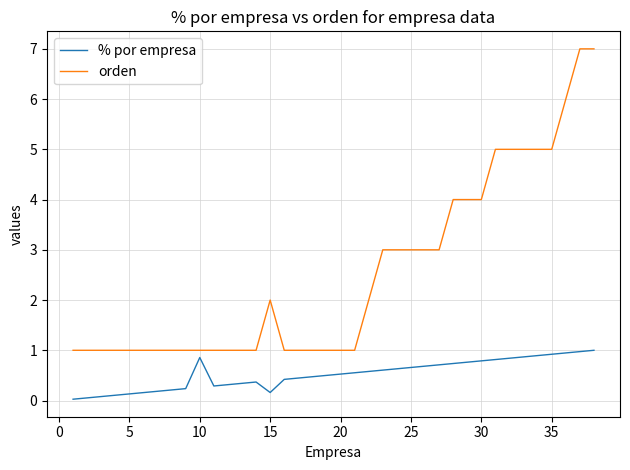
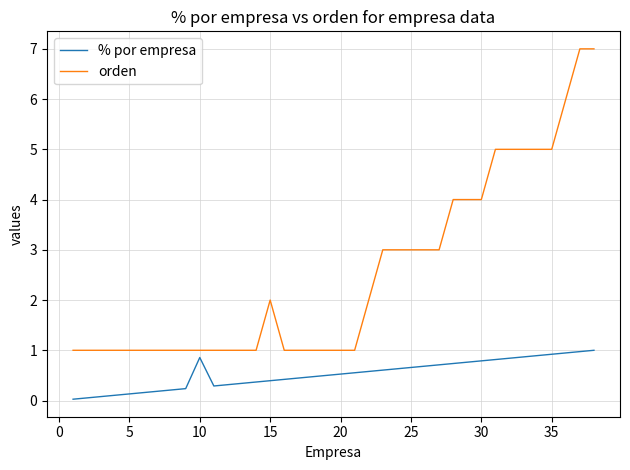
% por empresa, 15: 0.2 -> 0.4
